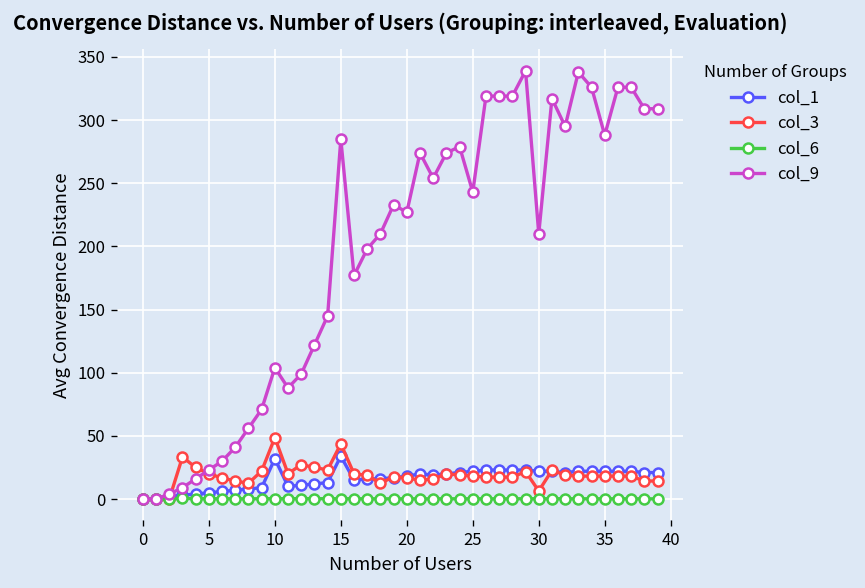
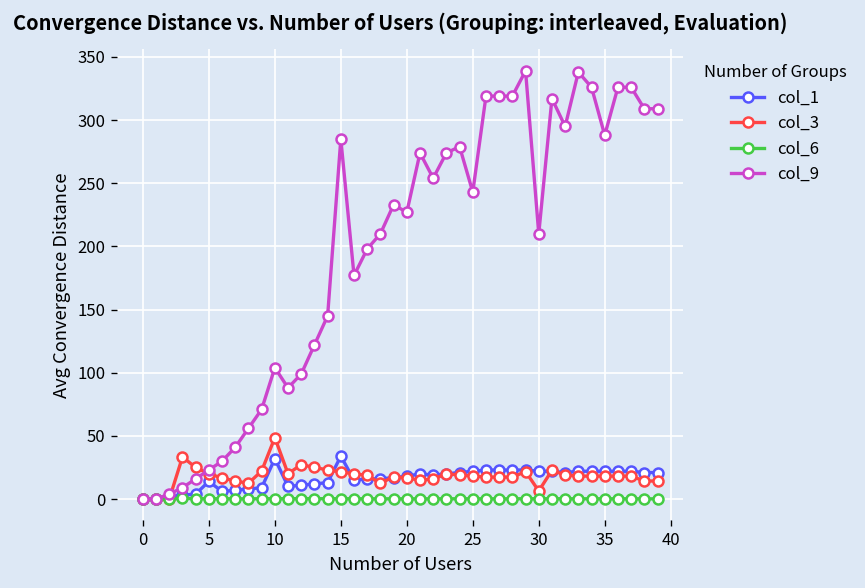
col_1, 5: 5 -> 14
col_3, 15: 44 -> 21
